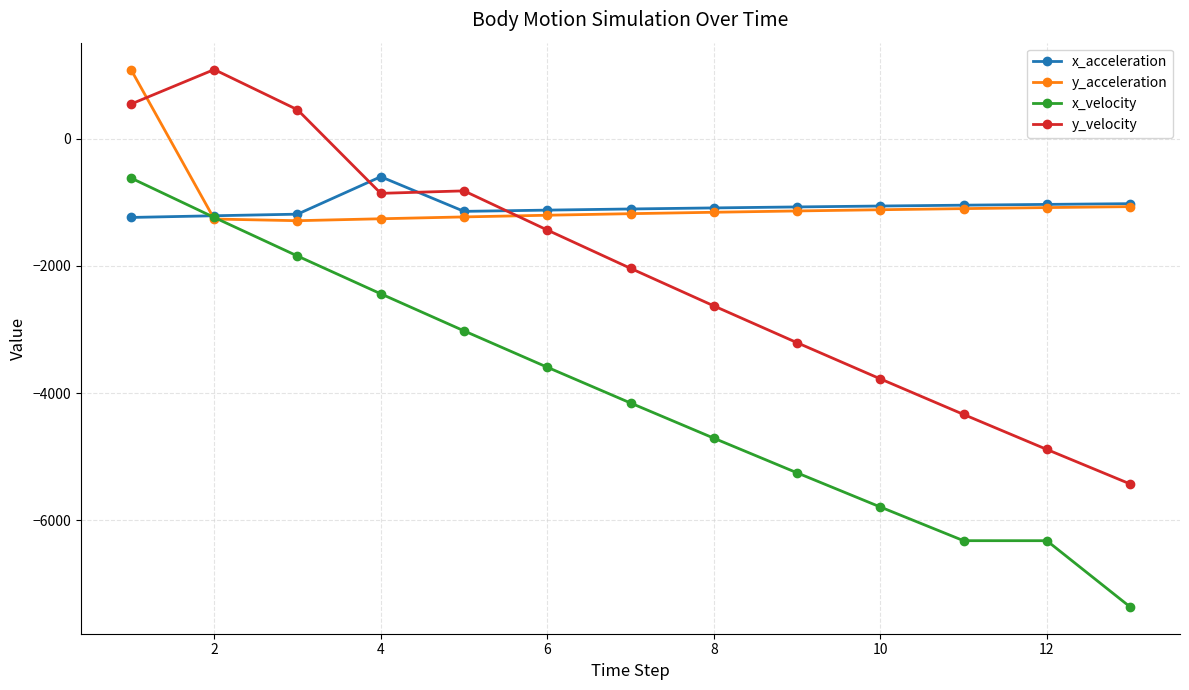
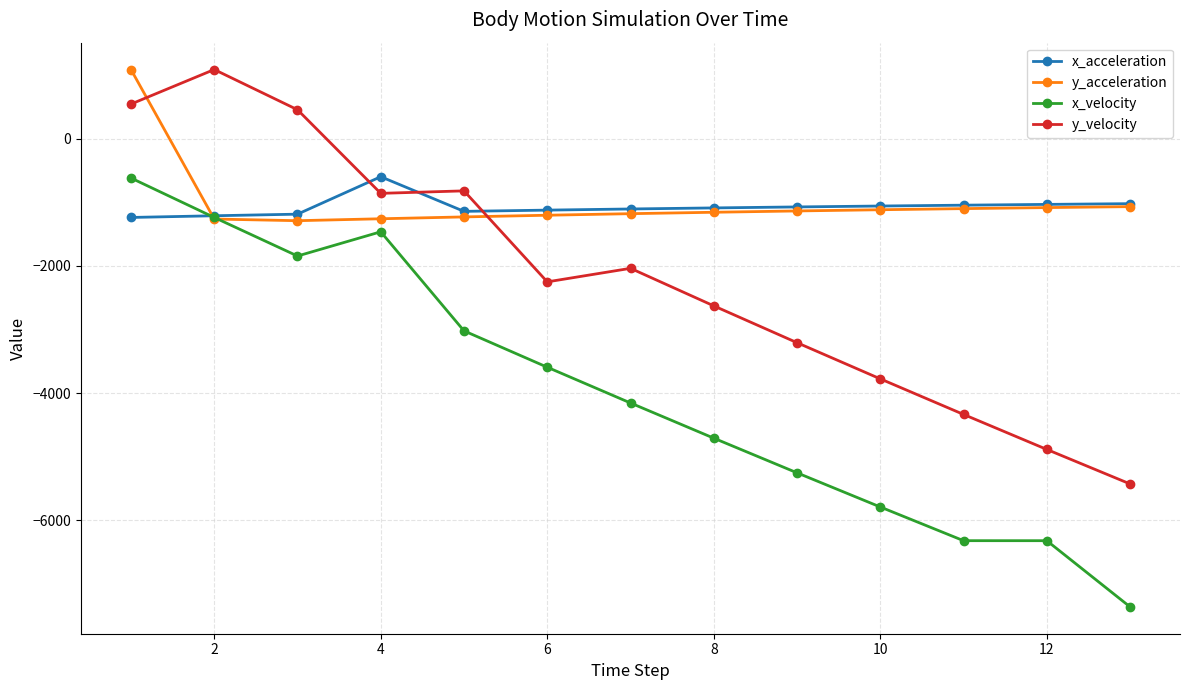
x_velocity, 4: -2400 -> -1500
y_velocity, 6: -1400 -> -2300
